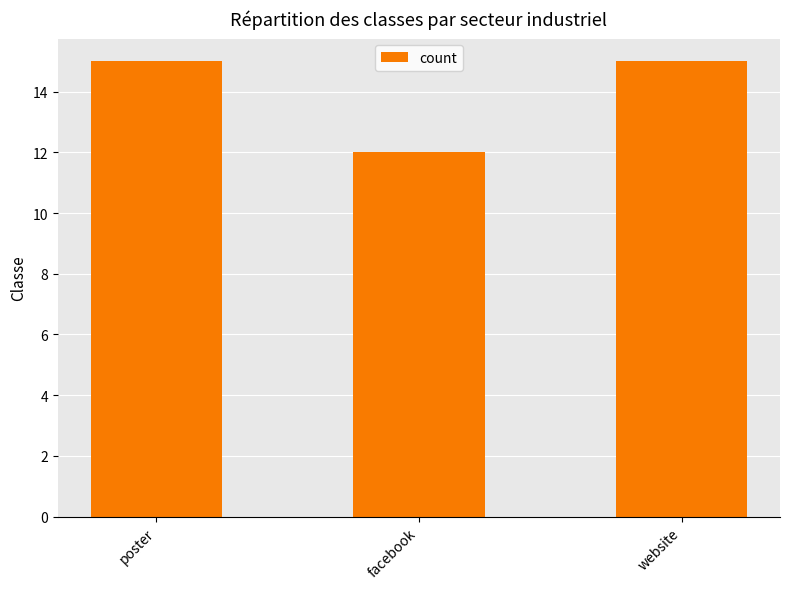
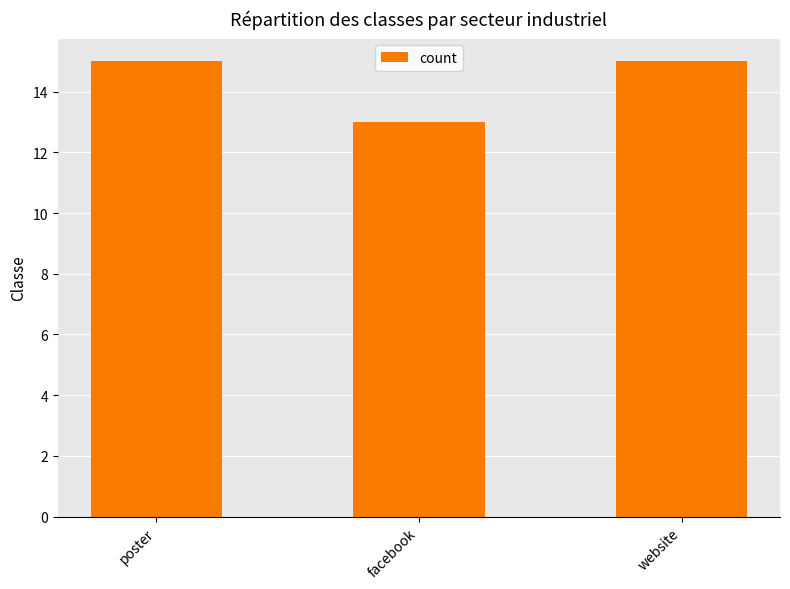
facebook: 12 -> 13
